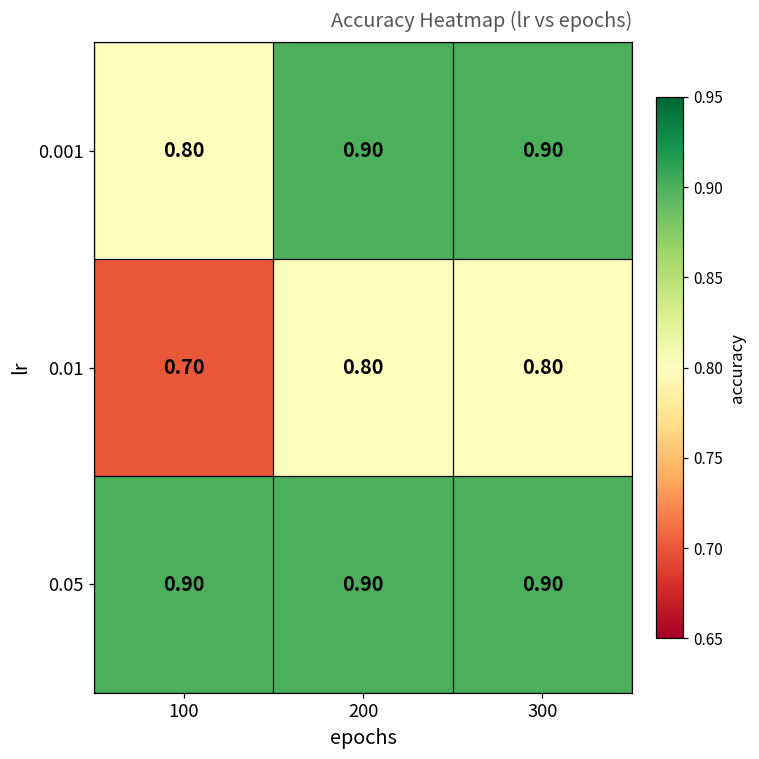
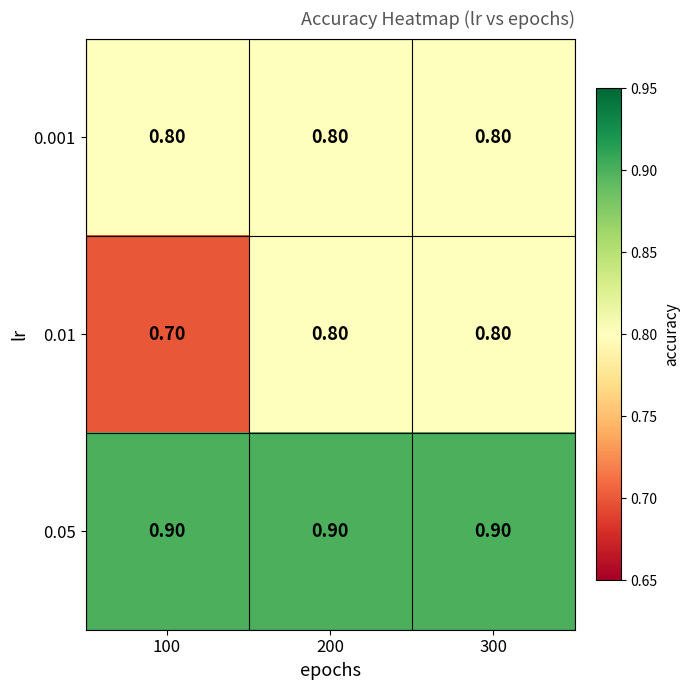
0.001, 200: 0.90 -> 0.80
0.001, 300: 0.90 -> 0.80
